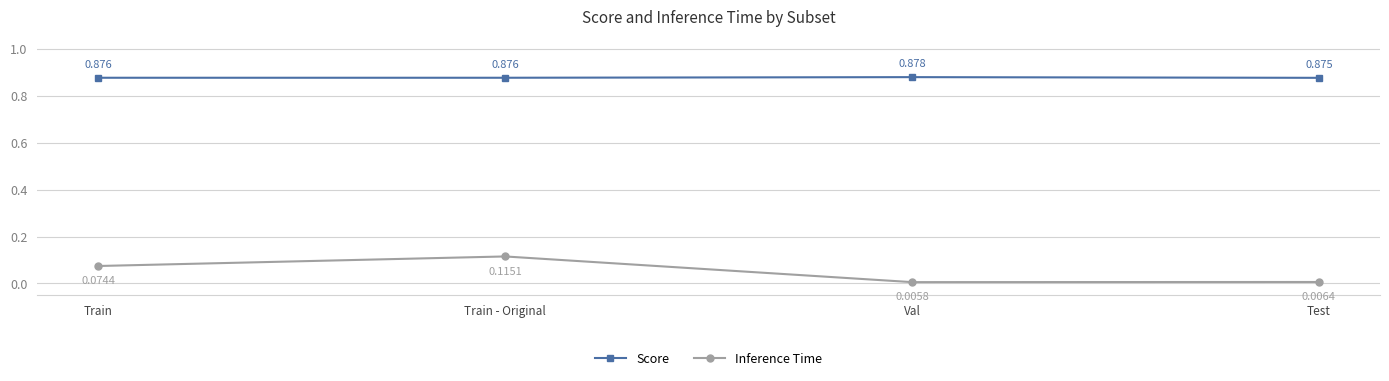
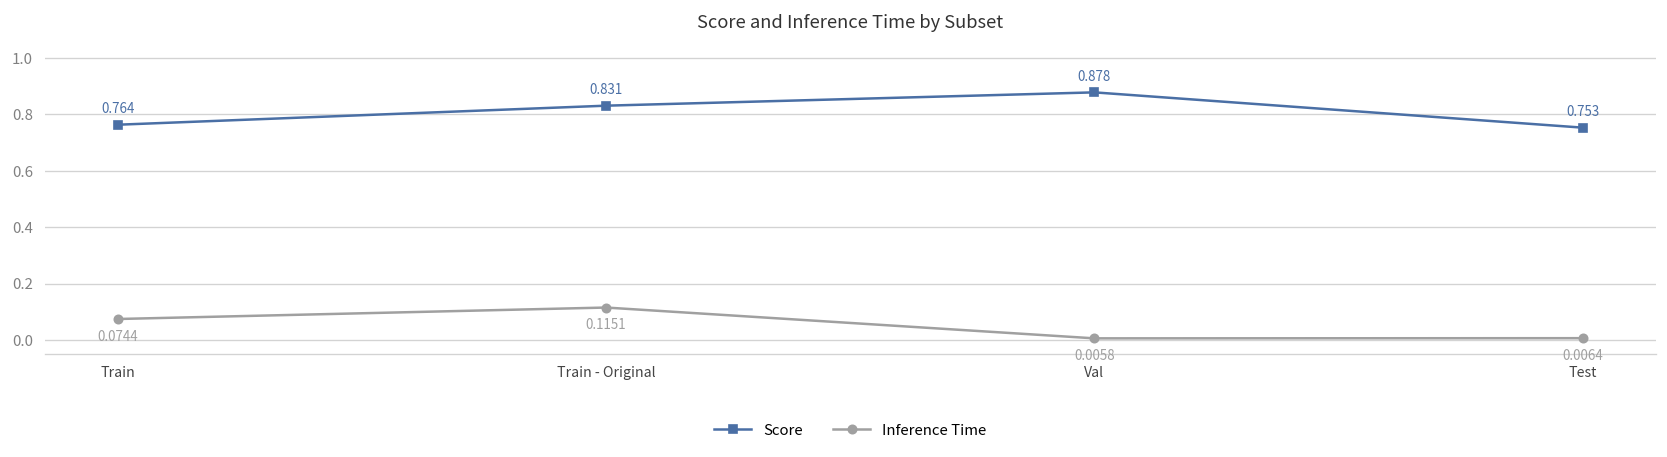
Score, Train: 0.876 -> 0.764
Score, Train - Original: 0.876 -> 0.831
Score, Test: 0.875 -> 0.753
